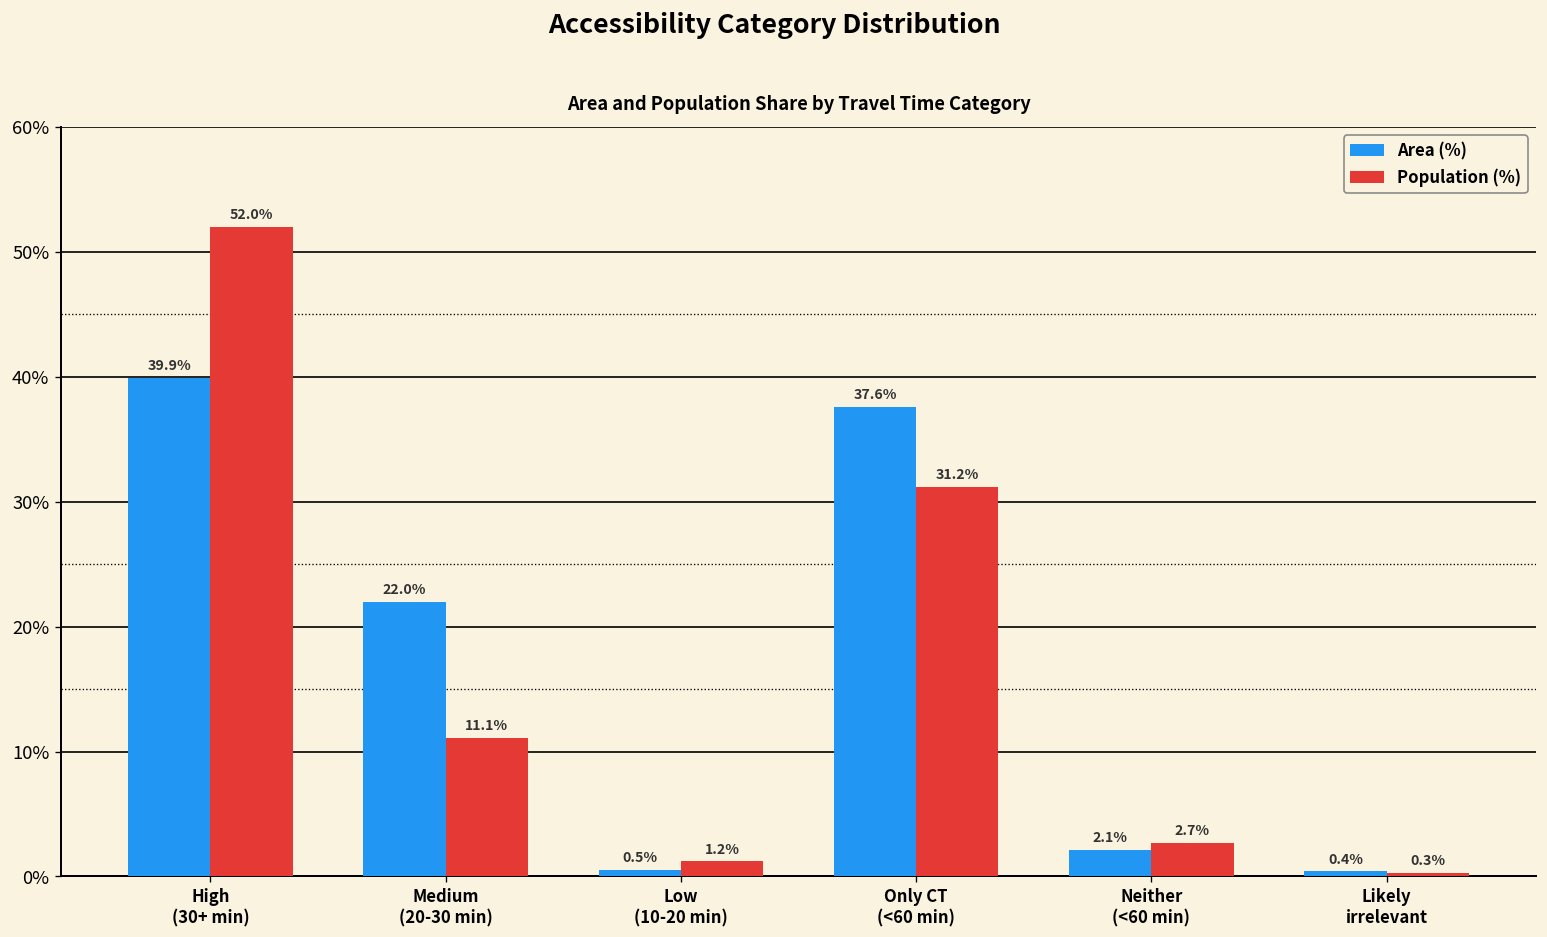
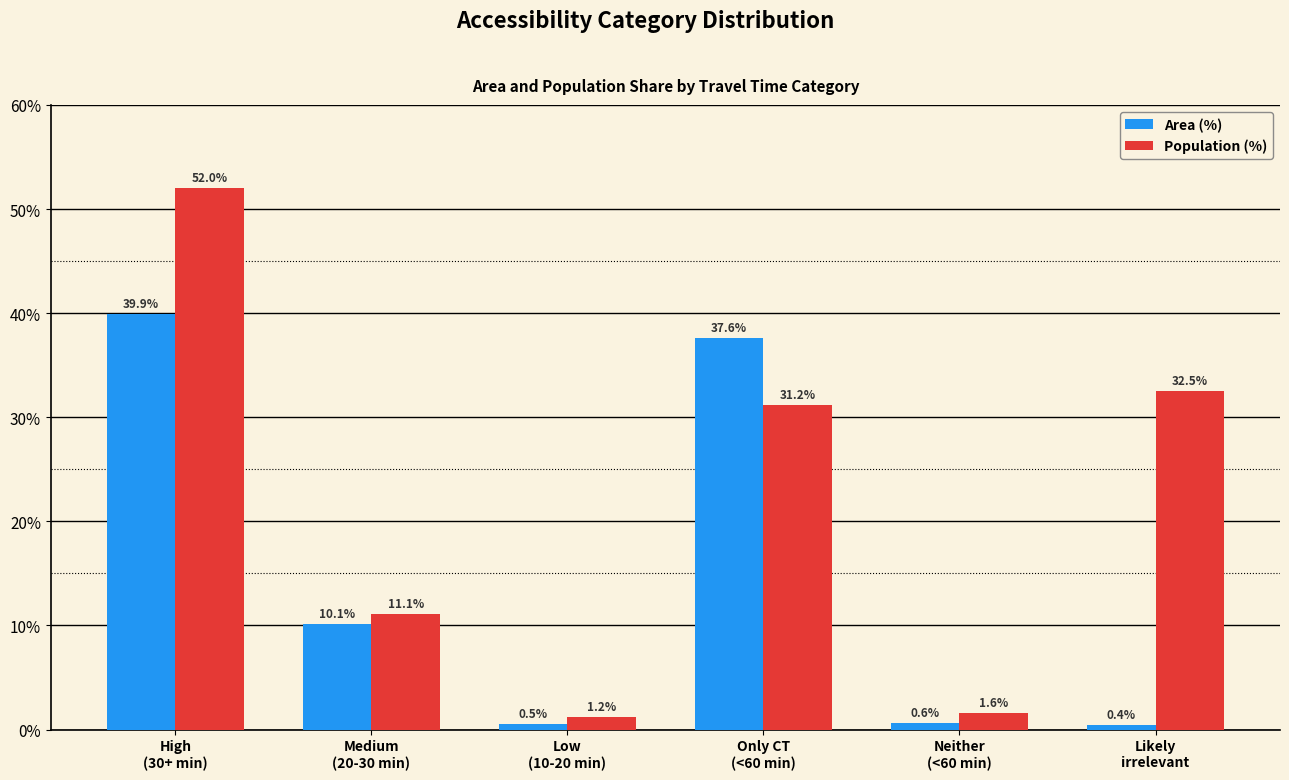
Area (%), Medium (20-30 min): 22.0% -> 10.1%
Area (%), Neither (<60 min): 2.1% -> 0.6%
Population (%), Neither (<60 min): 2.7% -> 1.6%
Population (%), Likely irrelevant: 0.3% -> 32.5%
